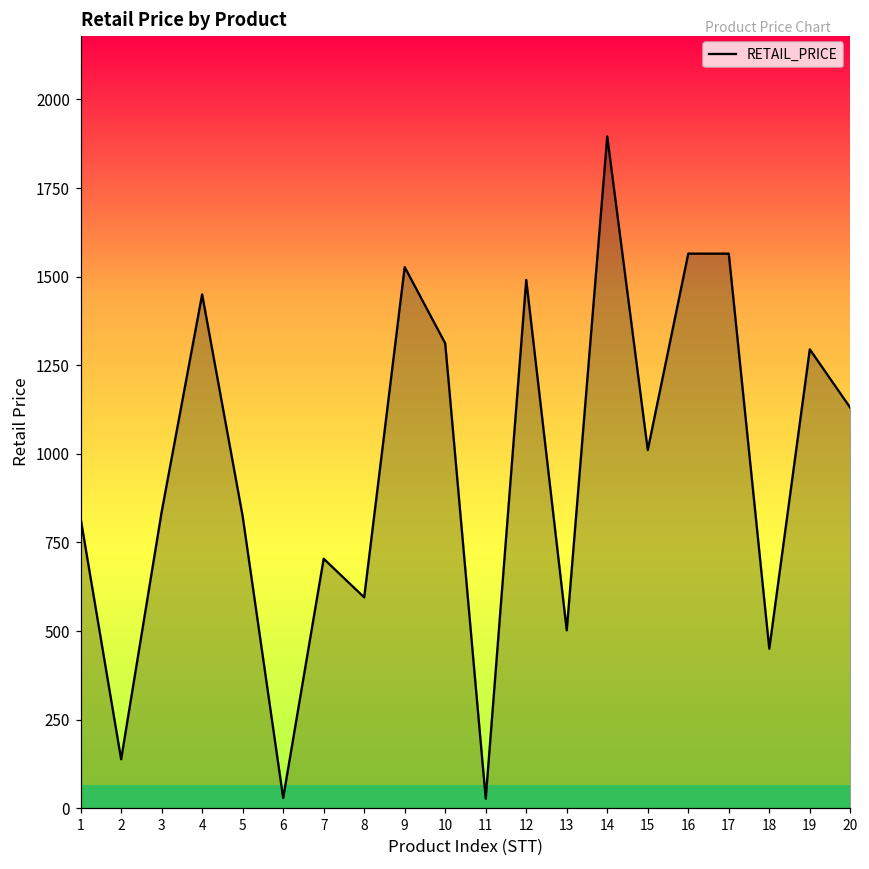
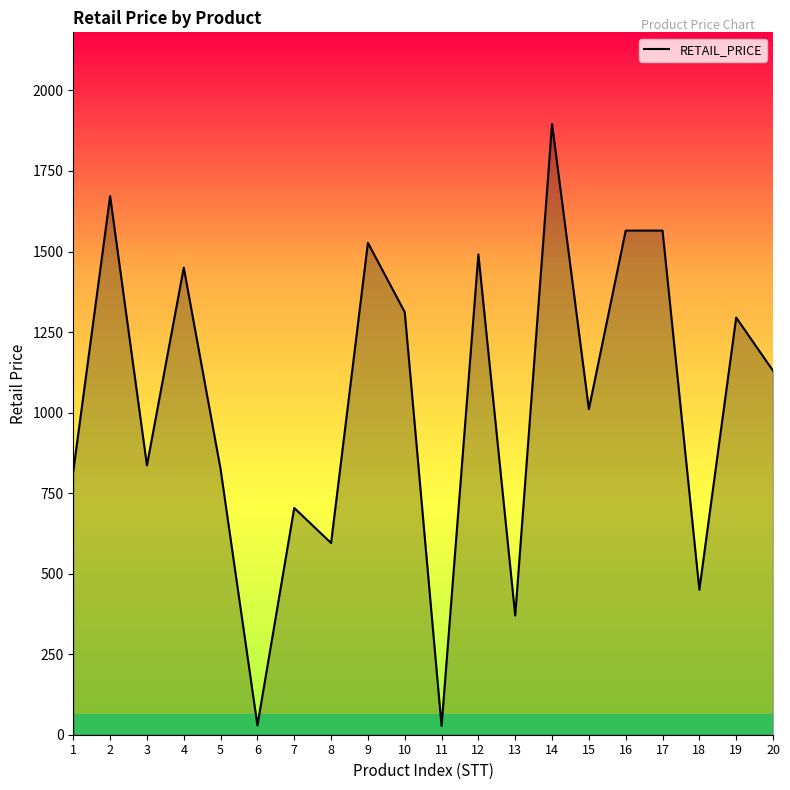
2: 140 -> 1670
13: 500 -> 370
